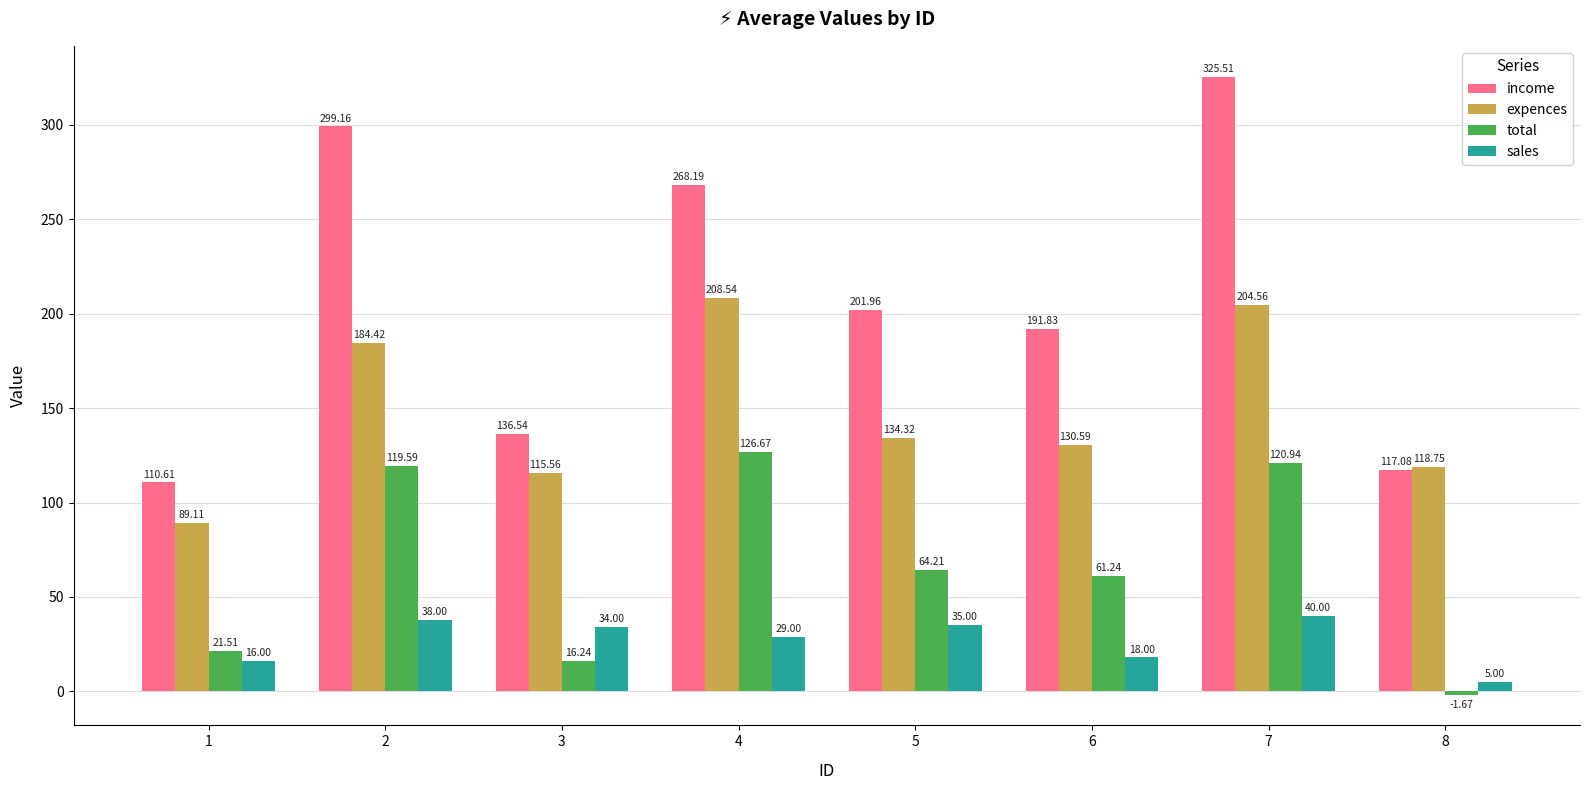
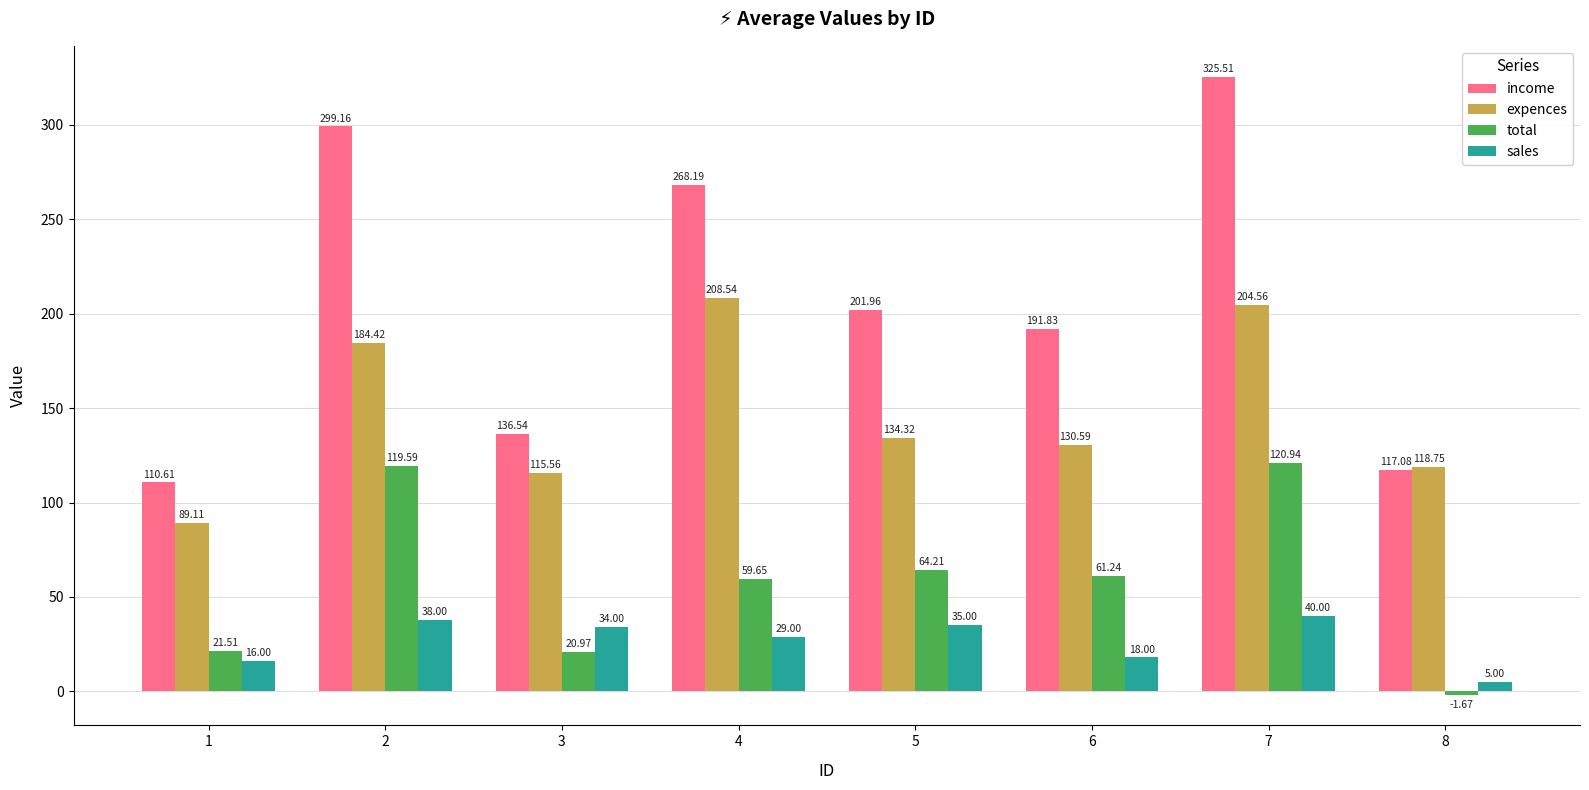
total, 3: 16.24 -> 20.97
total, 4: 126.67 -> 59.65
